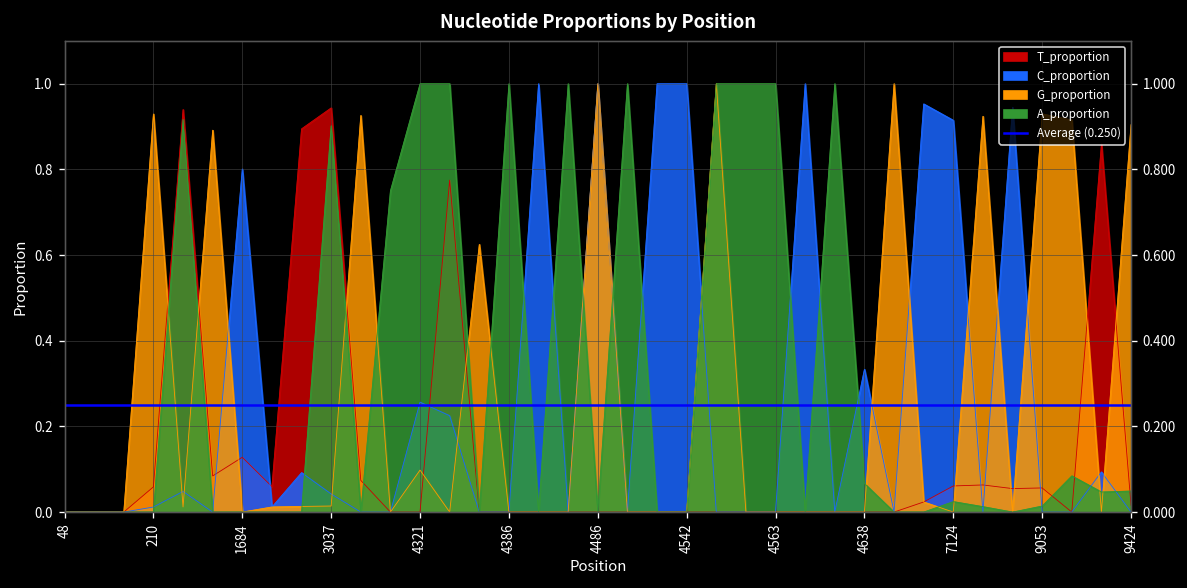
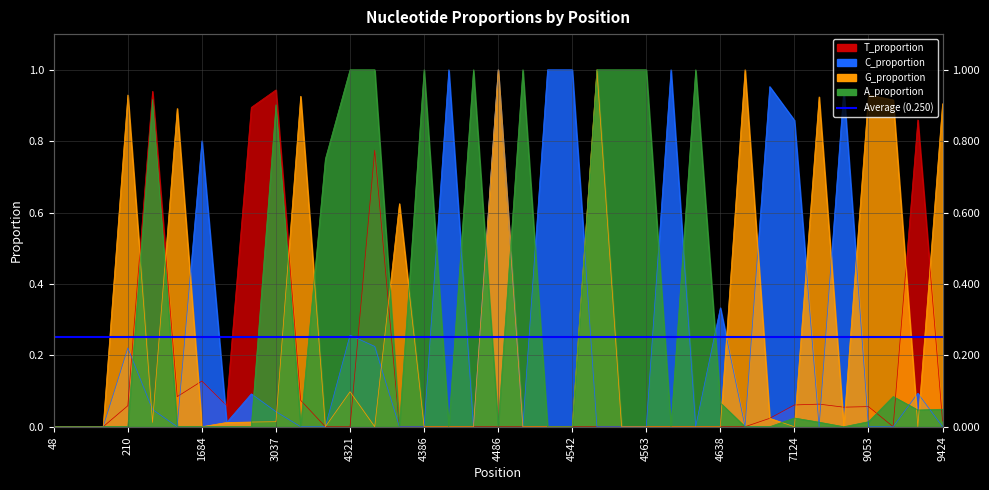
C_proportion, 210: 0.01 -> 0.22
C_proportion, 7124: 0.91 -> 0.86
